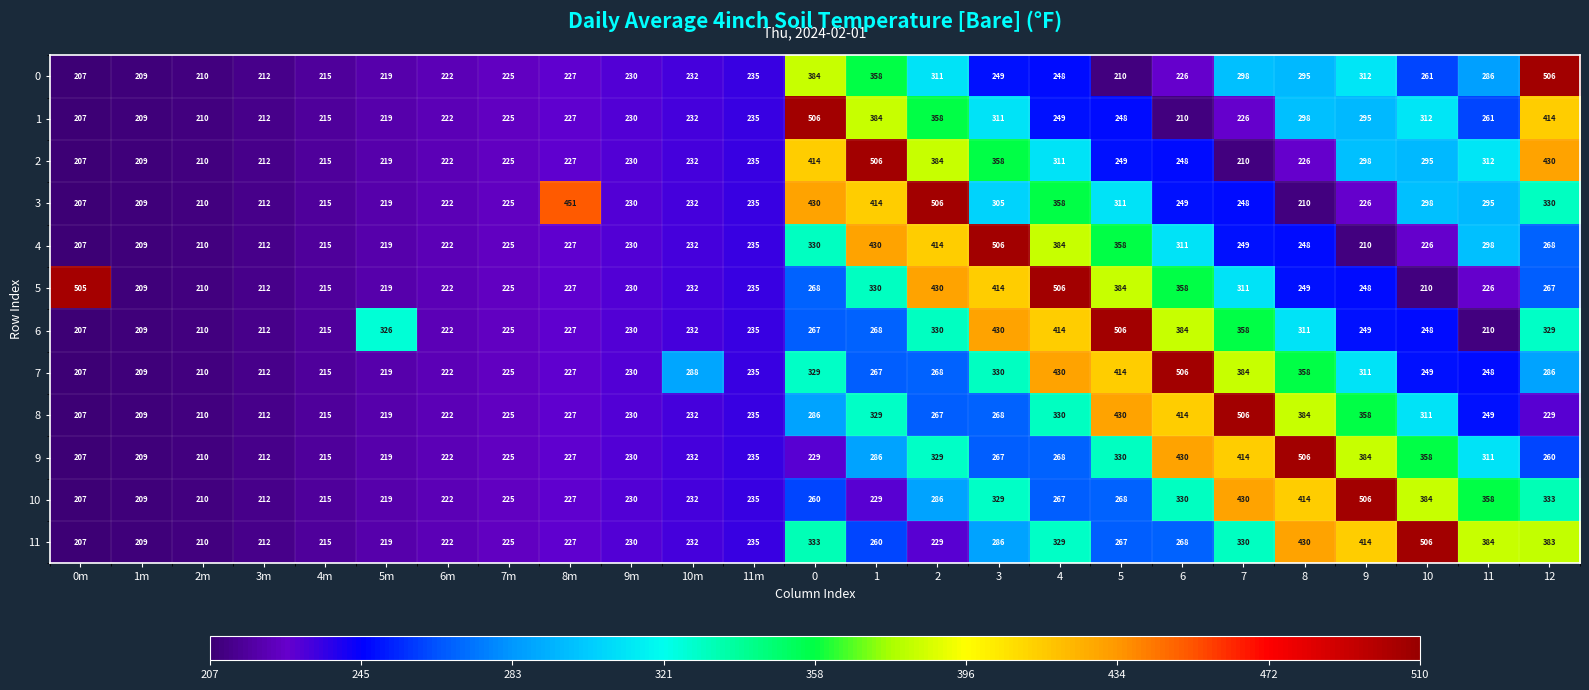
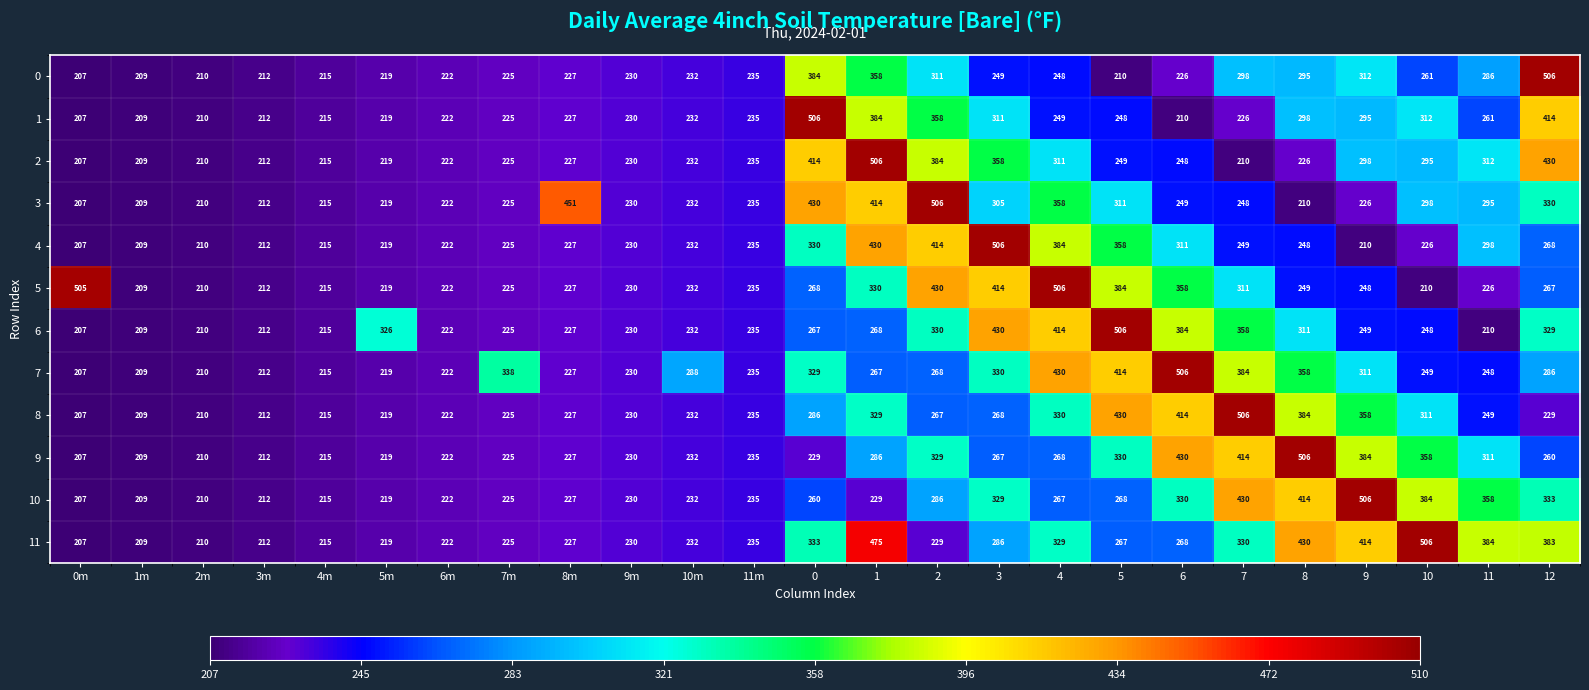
7, 7m: 225 -> 338
11, 1: 260 -> 475
